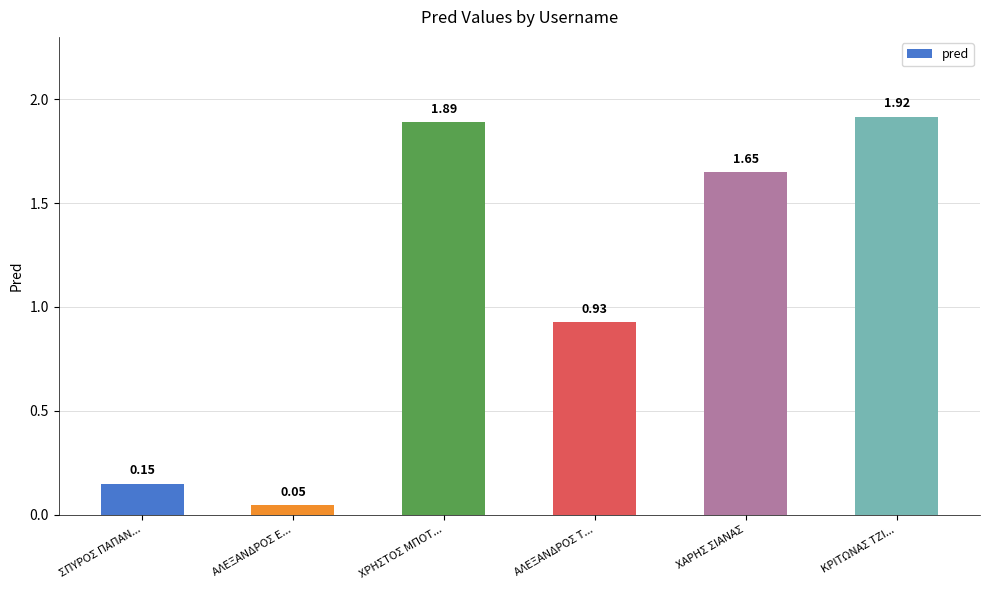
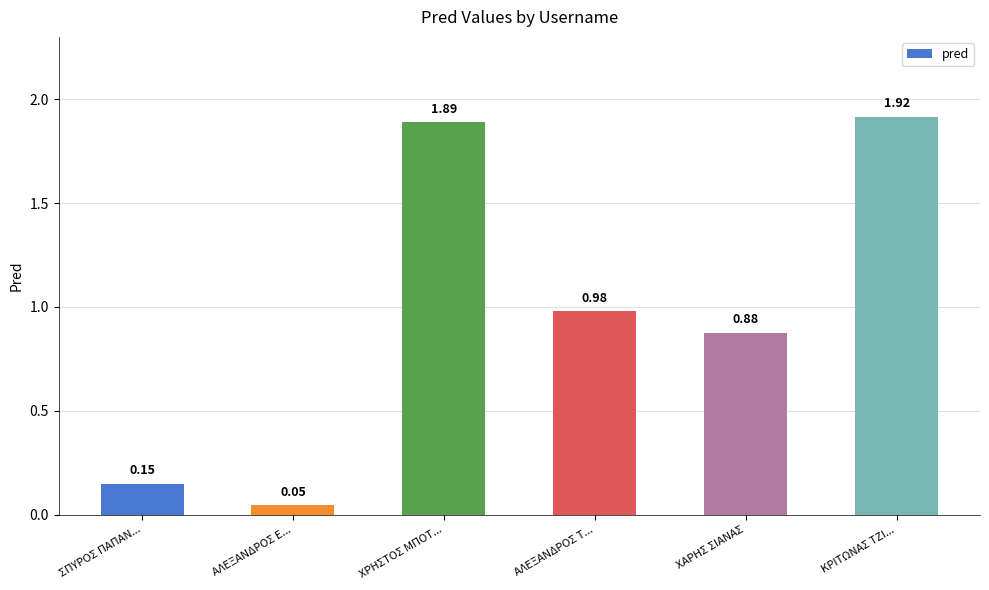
ΑΛΕΞΑΝΔΡΟΣ Τ...: 0.93 -> 0.98
ΧΑΡΗΣ ΣΙΑΝΑΣ: 1.65 -> 0.88
